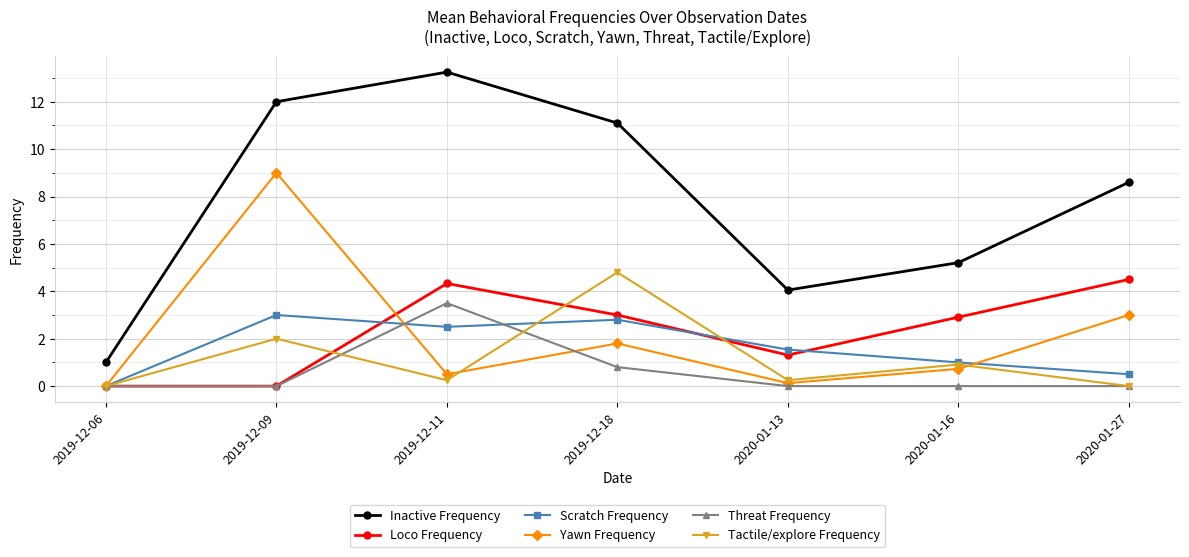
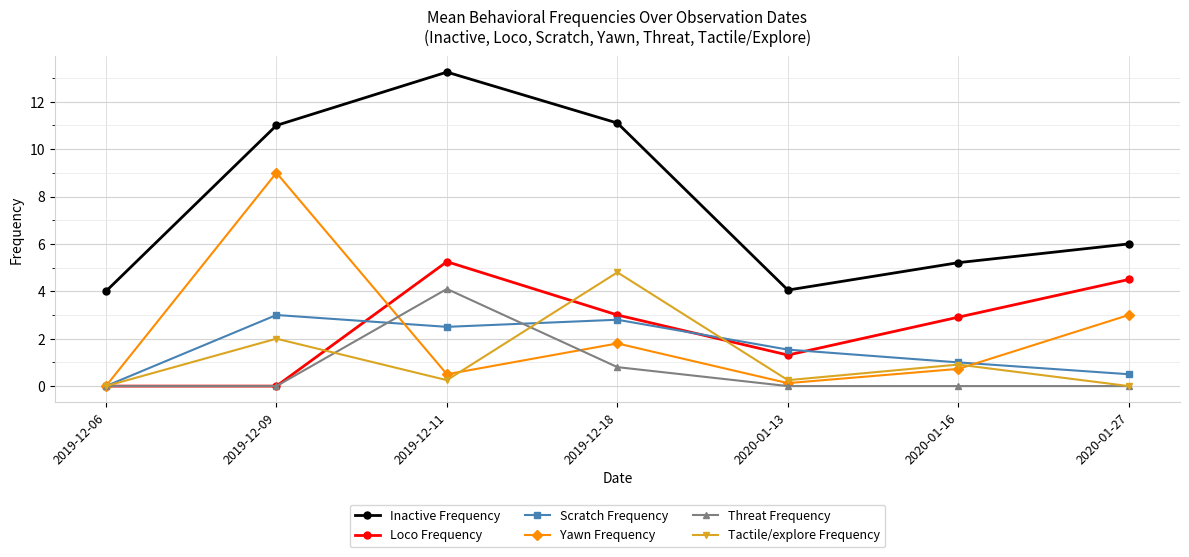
Inactive Frequency, 2019-12-06: 1 -> 4
Inactive Frequency, 2019-12-09: 12 -> 11
Loco Frequency, 2019-12-11: 4.3 -> 5.3
Threat Frequency, 2019-12-11: 3.5 -> 4.1
Inactive Frequency, 2020-01-27: 8.6 -> 6.0
